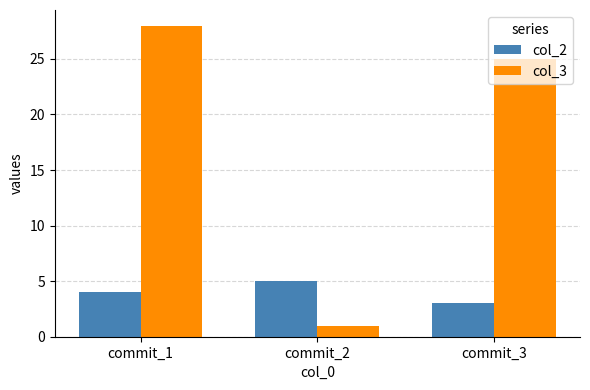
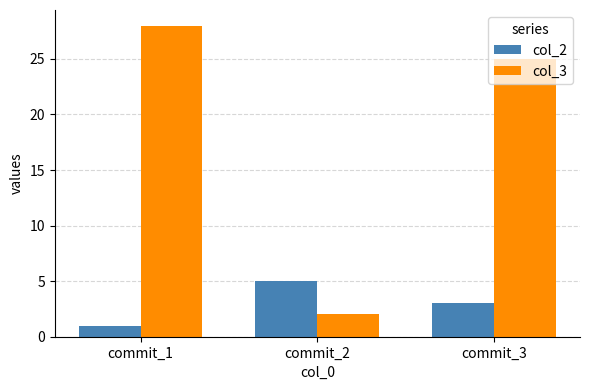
col_2, commit_1: 4 -> 1
col_3, commit_2: 1 -> 2
